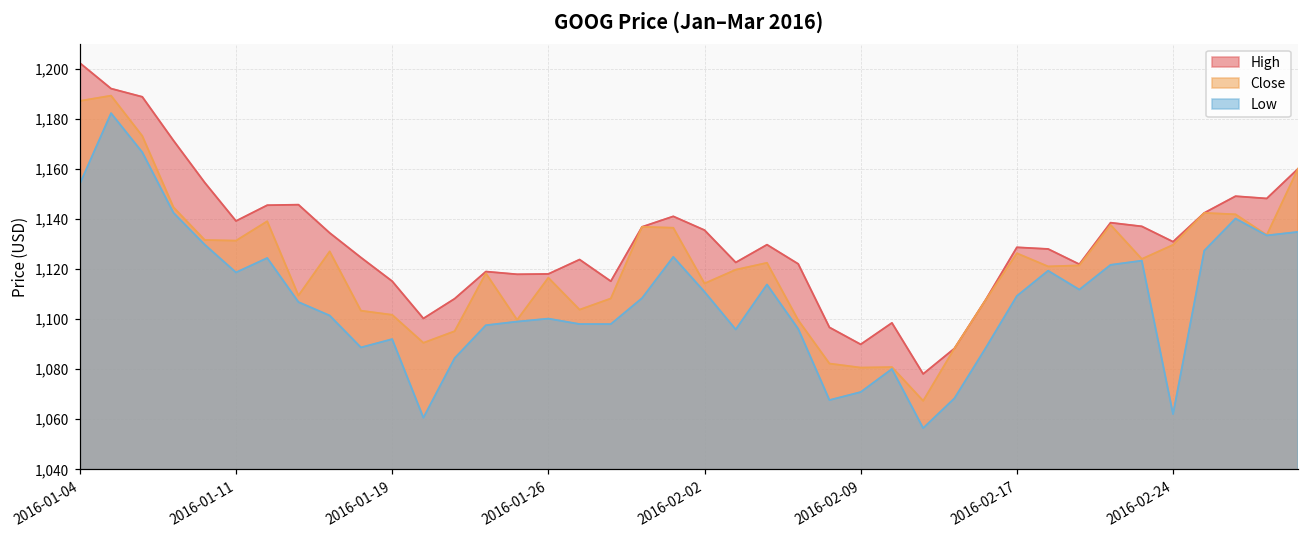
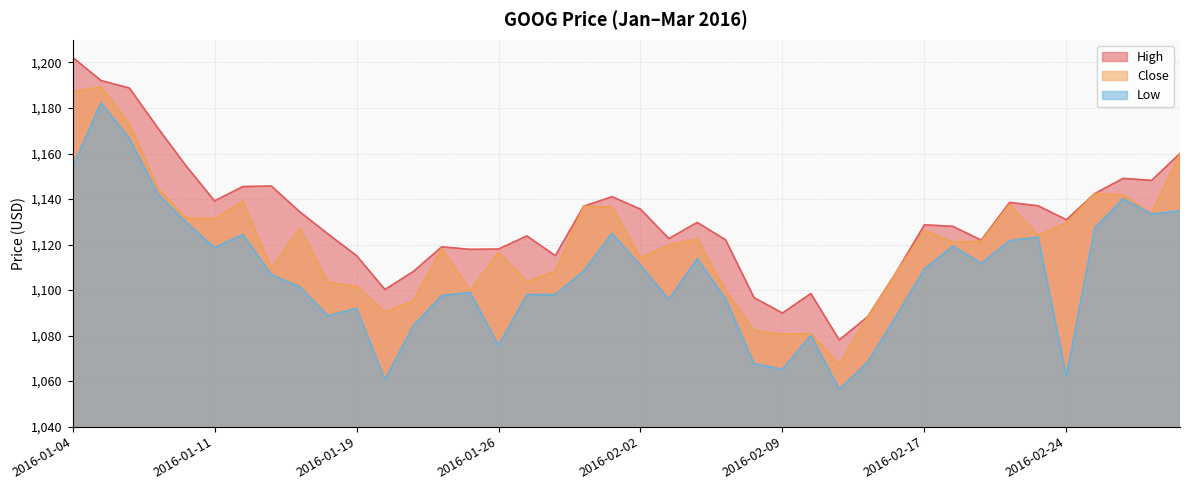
Low, 2016-01-26: 1,100 -> 1,076
Low, 2016-02-09: 1,071 -> 1,065
